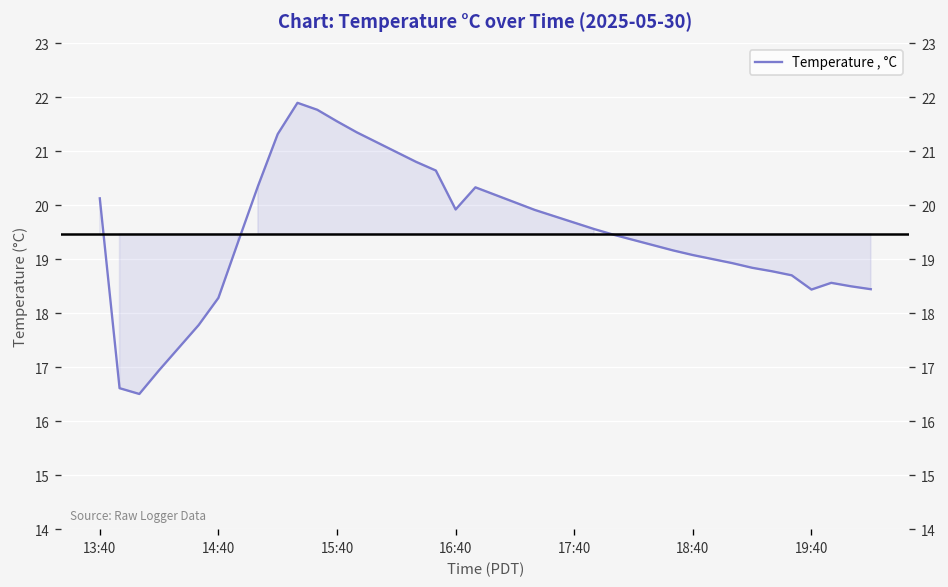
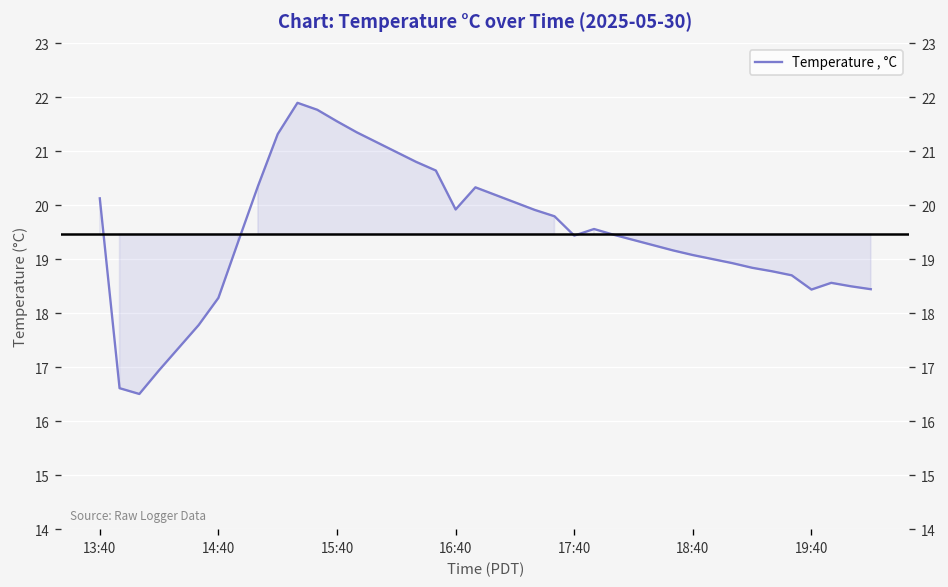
17:40: 19.7 -> 19.4
